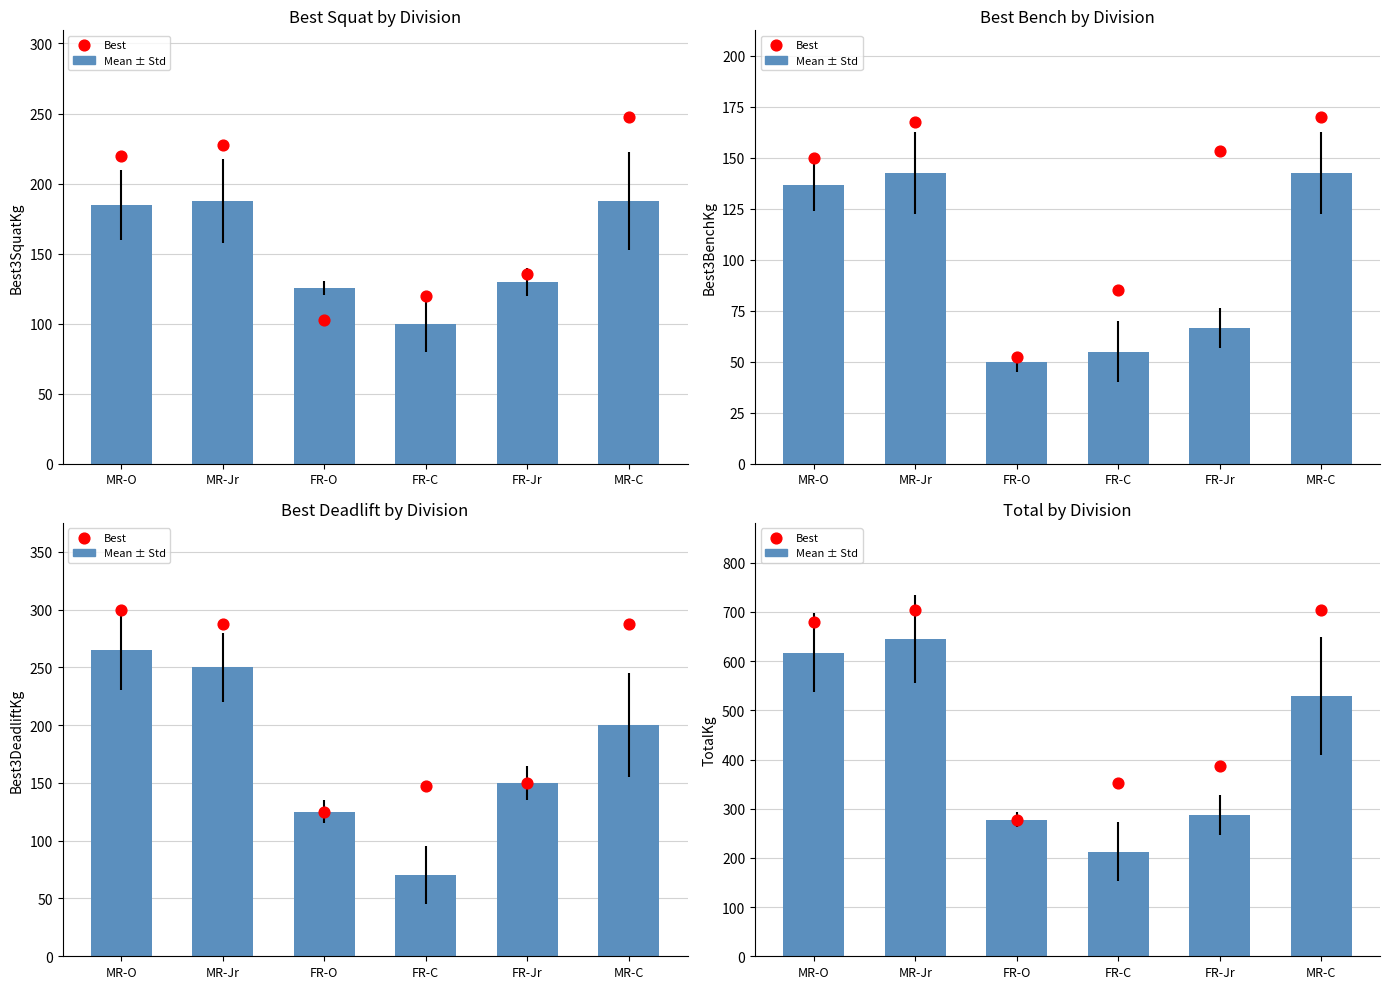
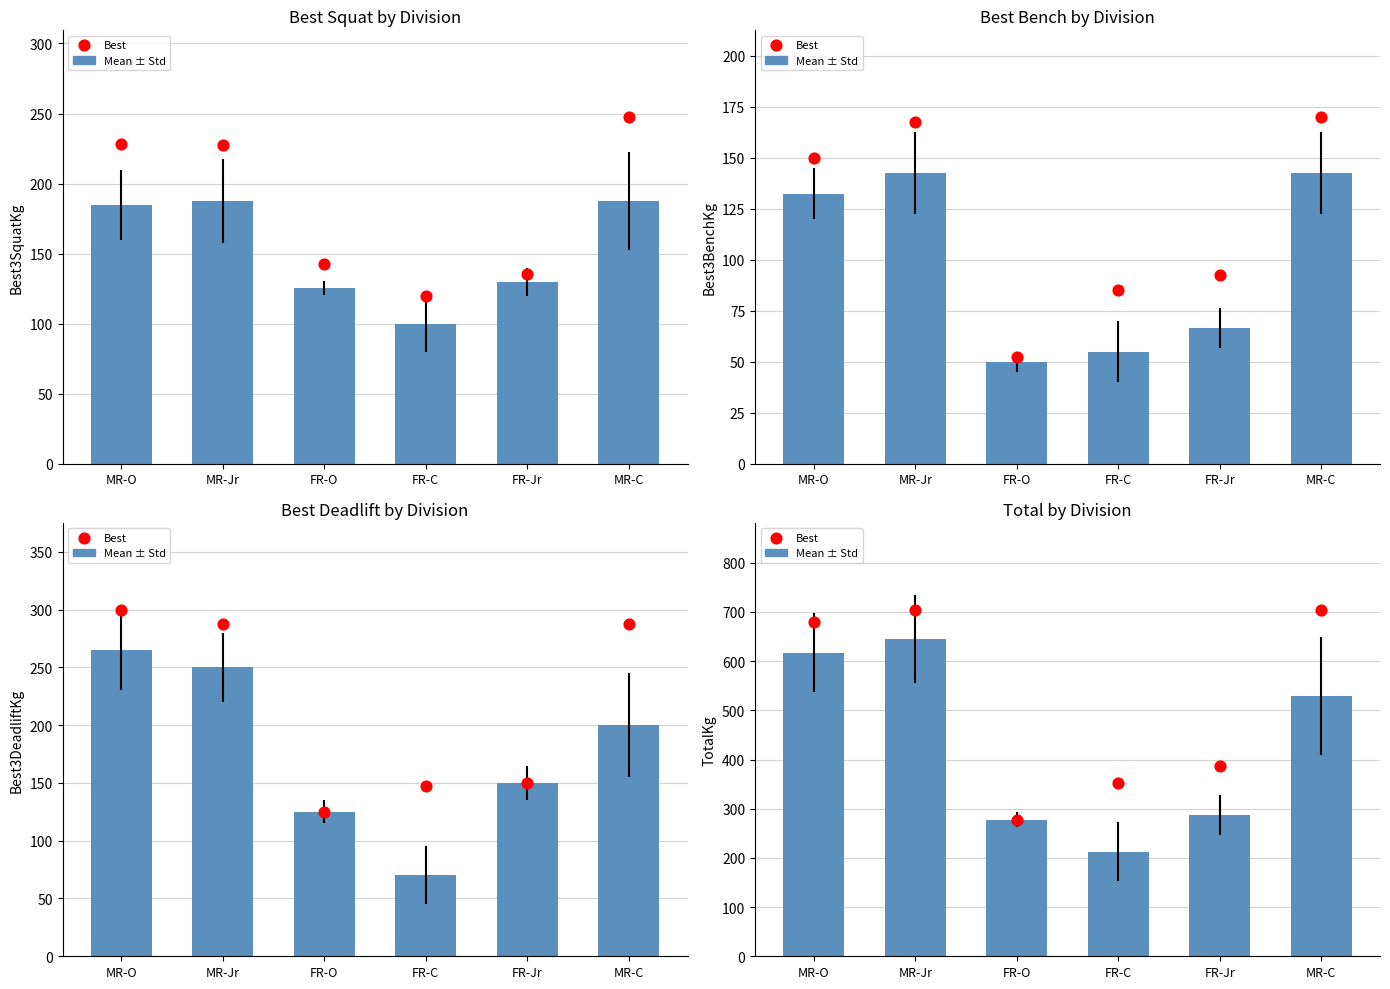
Best Squat by Division, Best, MR-O: 220 -> 228
Best Squat by Division, Best, FR-O: 103 -> 143
Best Bench by Division, Mean ± Std, MR-O: 137 -> 133
Best Bench by Division, Best, FR-Jr: 153 -> 93
